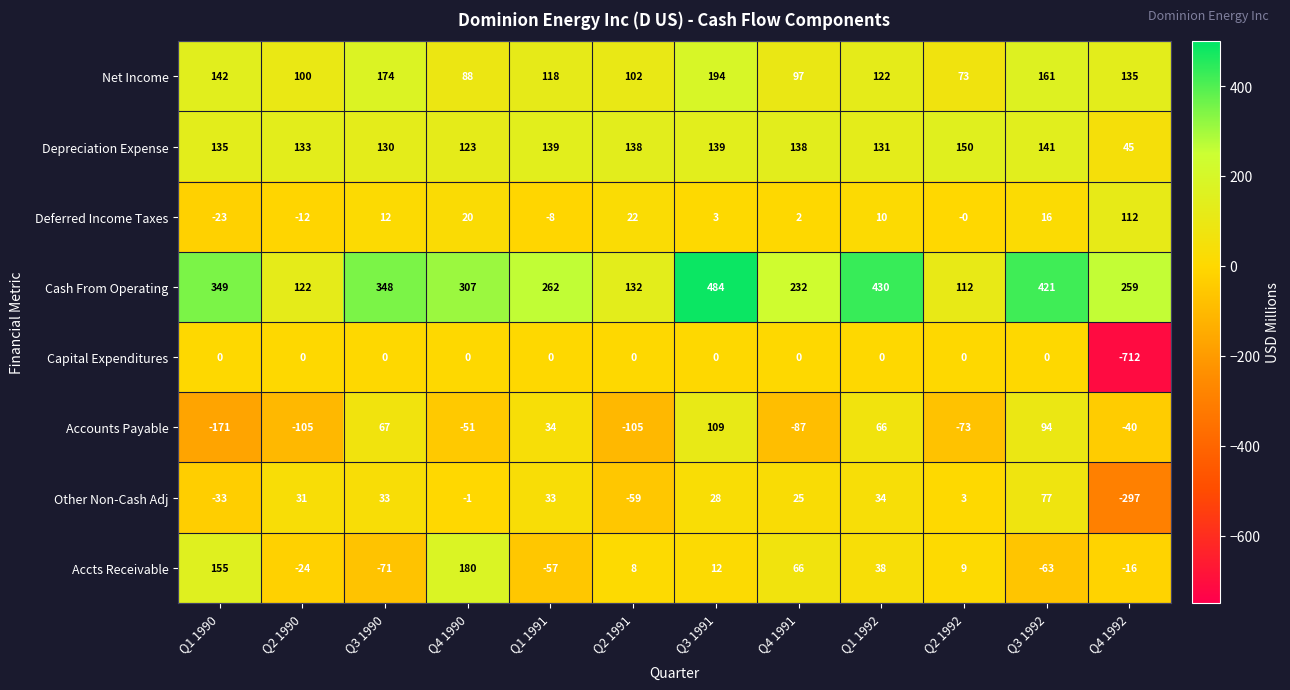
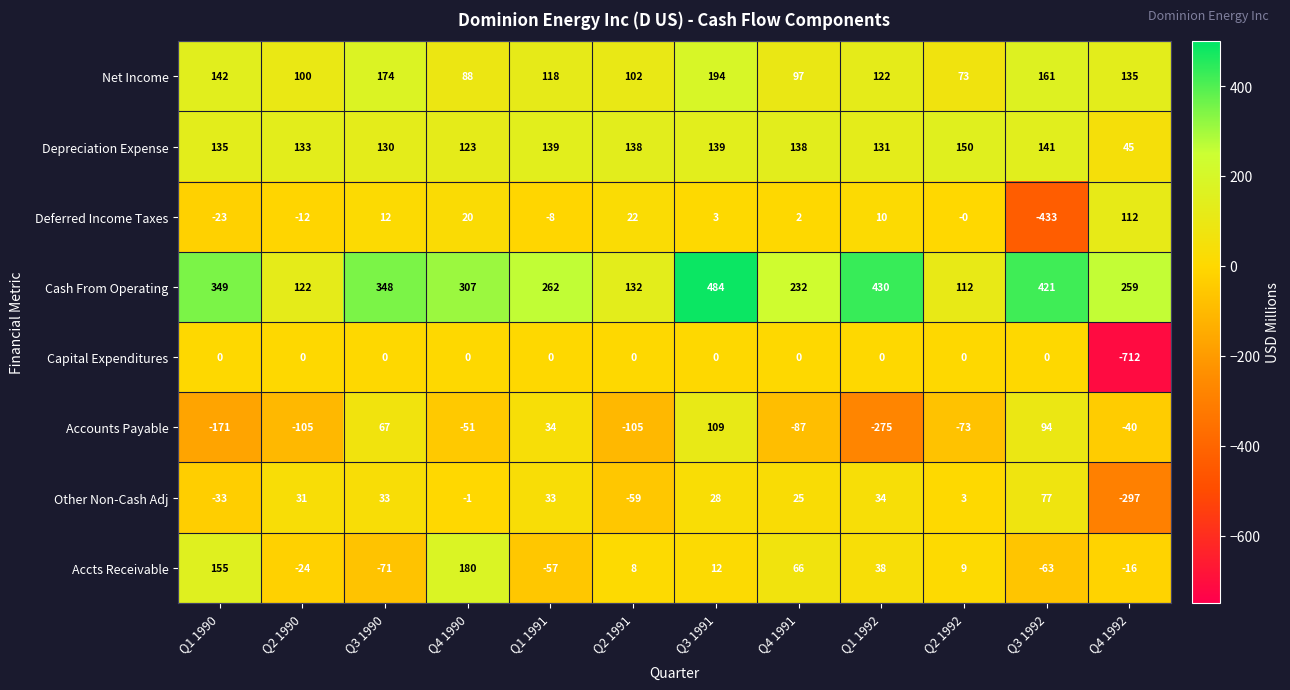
Deferred Income Taxes, Q3 1992: 16 -> -433
Accounts Payable, Q1 1992: 66 -> -275
